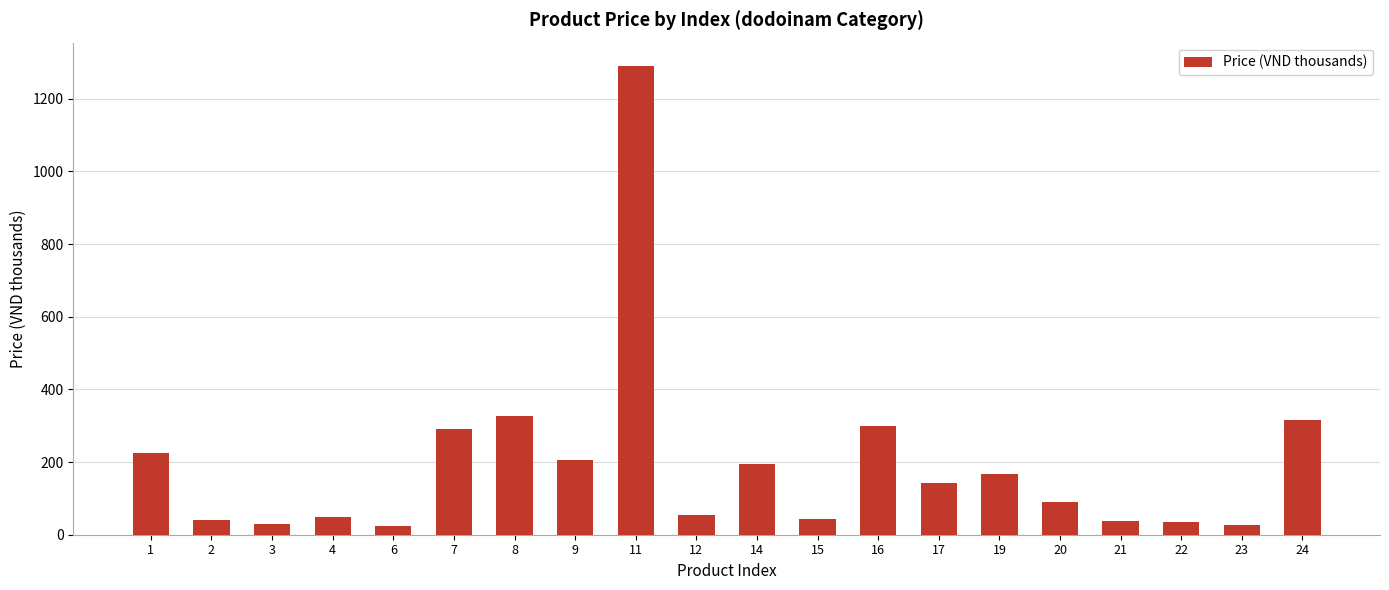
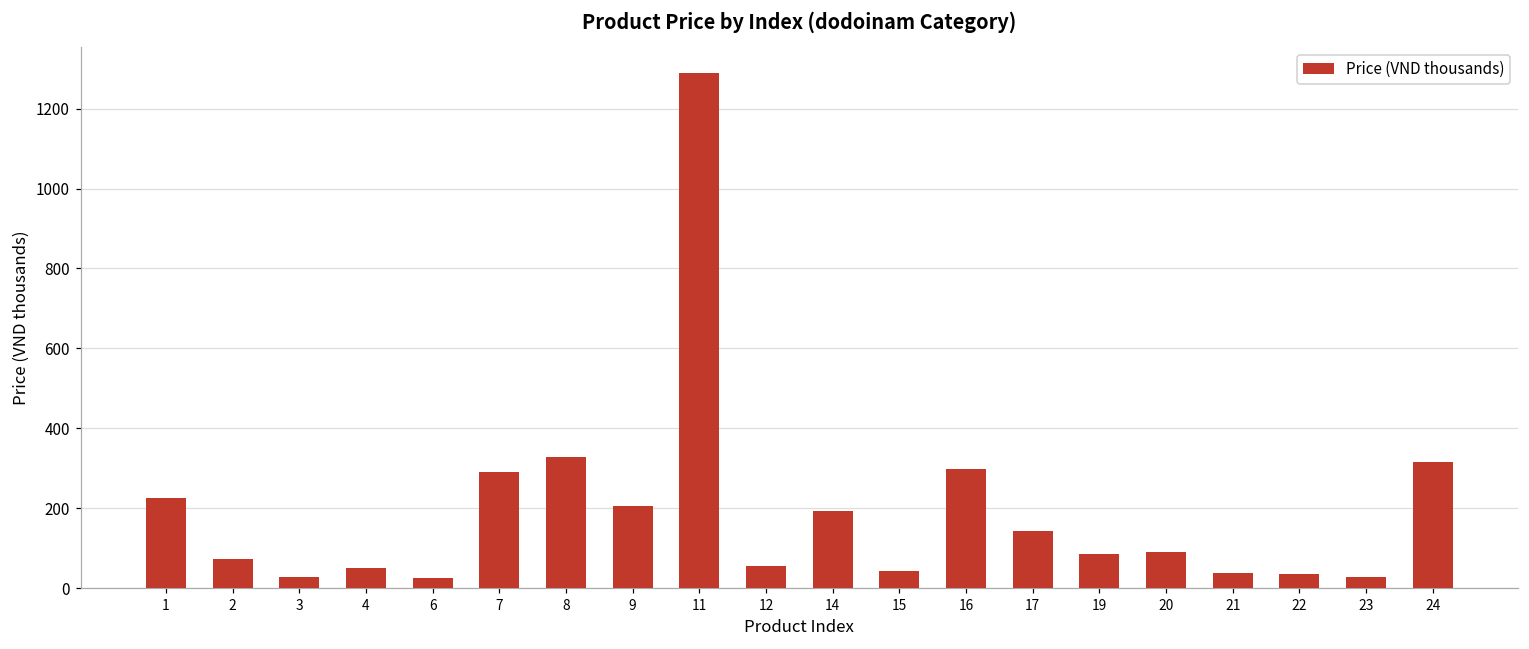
2: 40 -> 70
19: 170 -> 90
